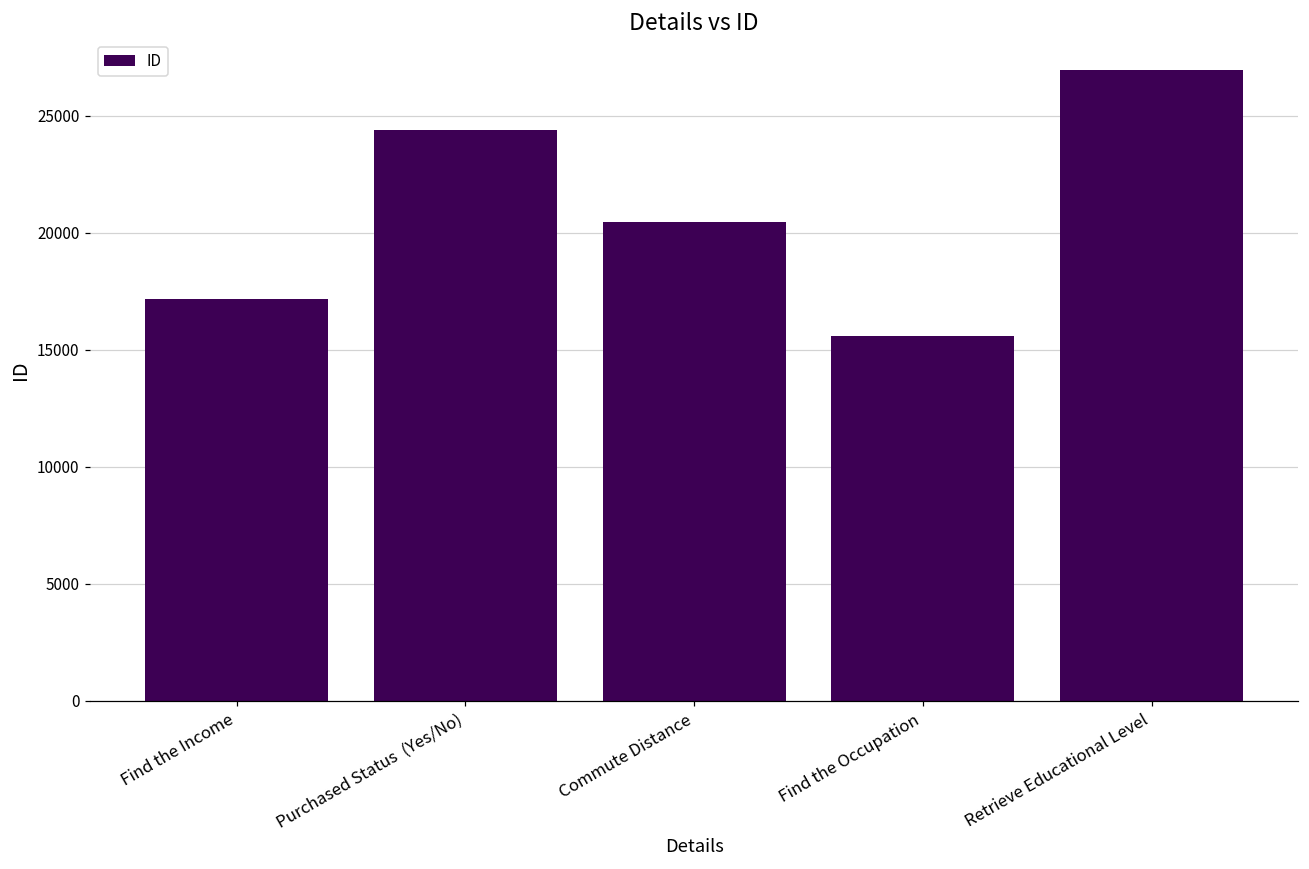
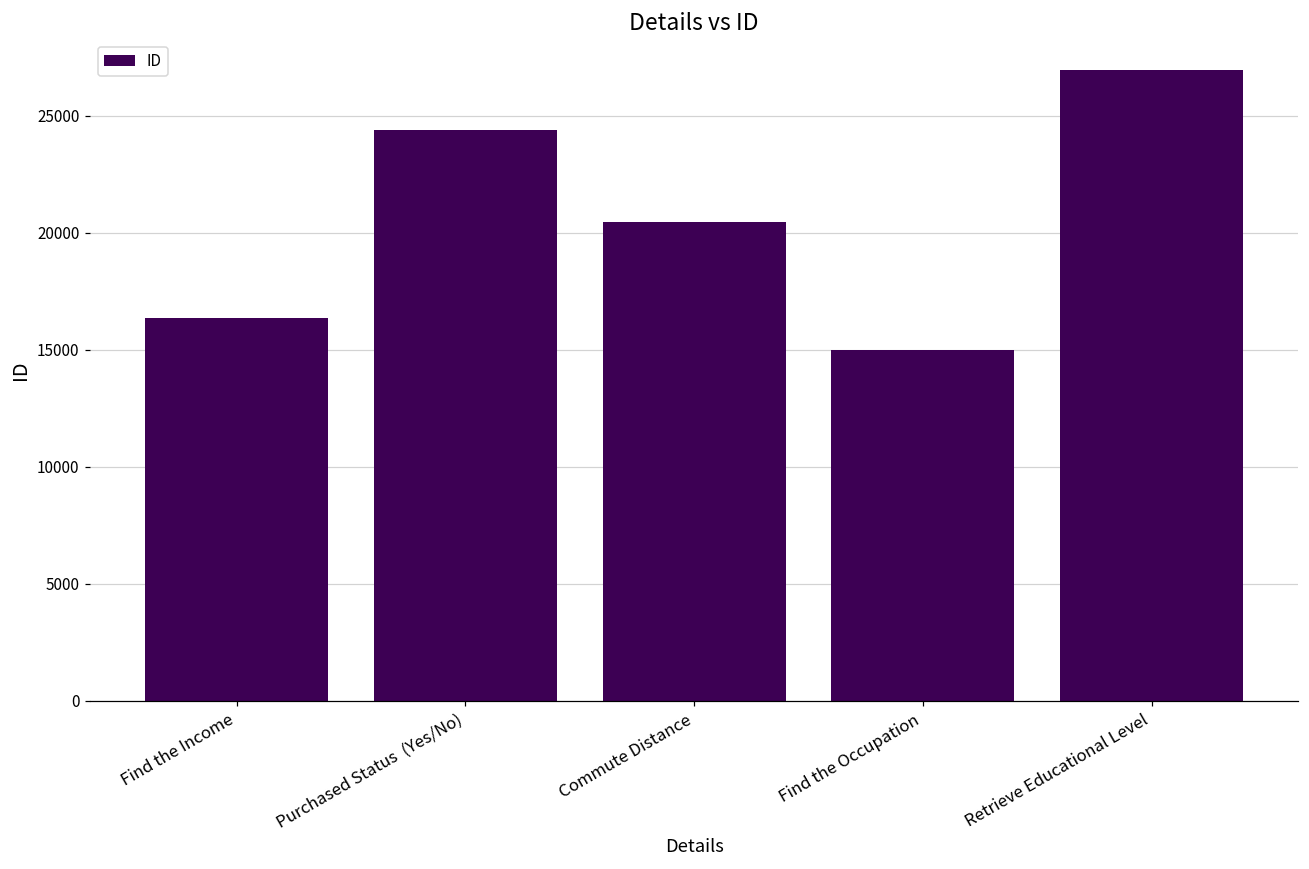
Find the Income: 17200 -> 16400
Find the Occupation: 15600 -> 15000
